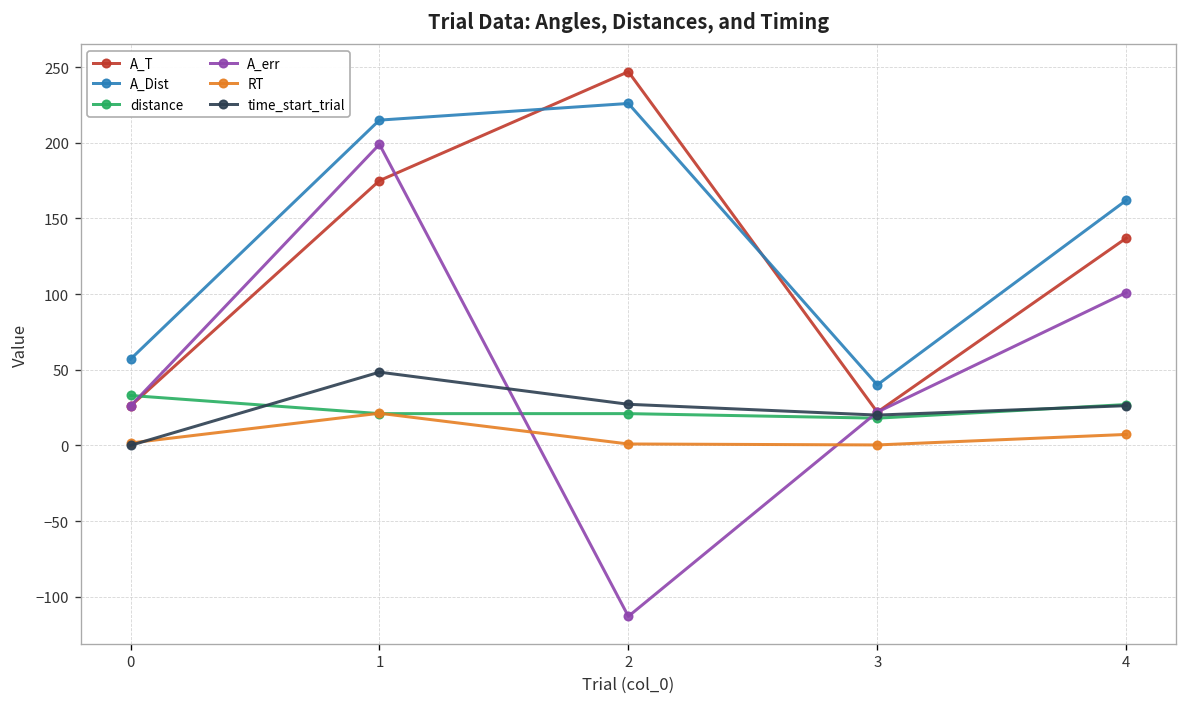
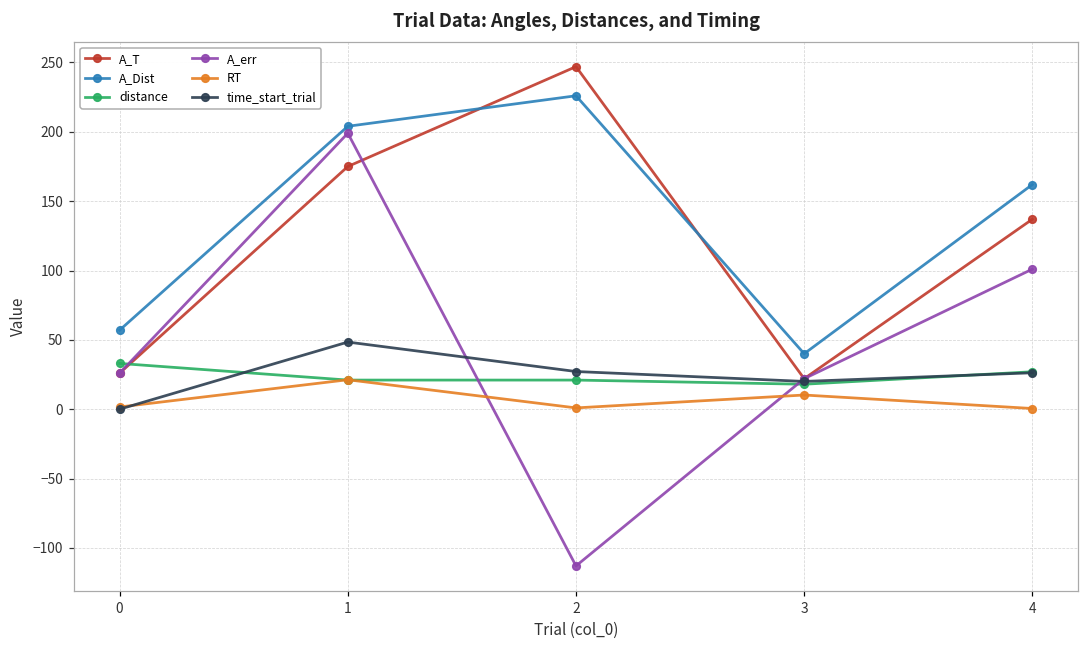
A_Dist, 1: 215 -> 204
RT, 3: 0 -> 10
RT, 4: 7 -> 0
